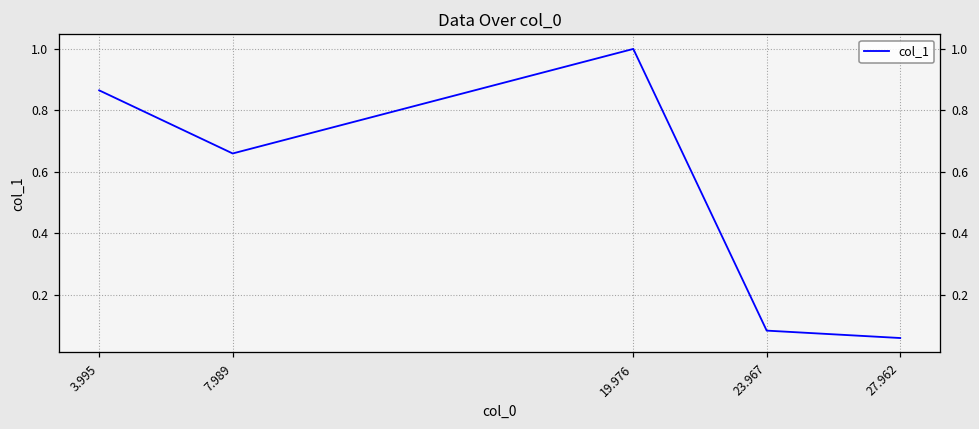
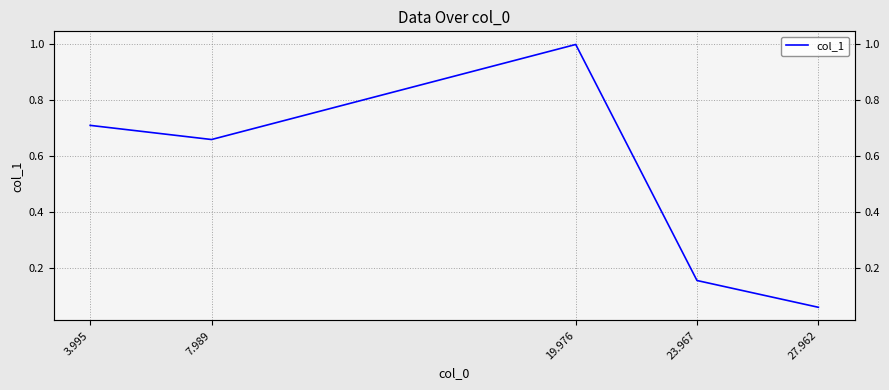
3.995: 0.87 -> 0.71
23.967: 0.08 -> 0.15
